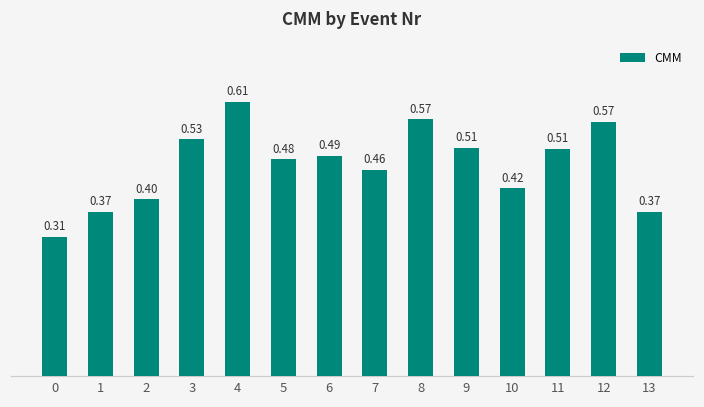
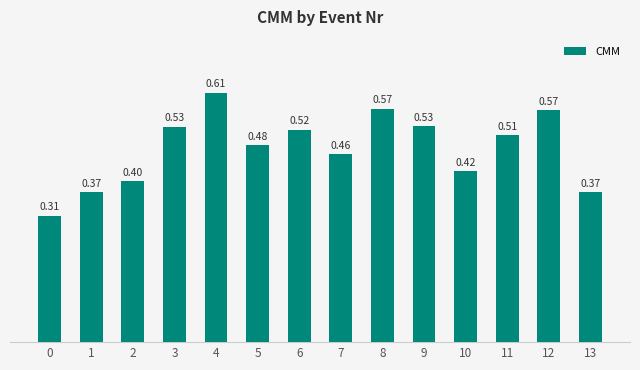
6: 0.49 -> 0.52
9: 0.51 -> 0.53
